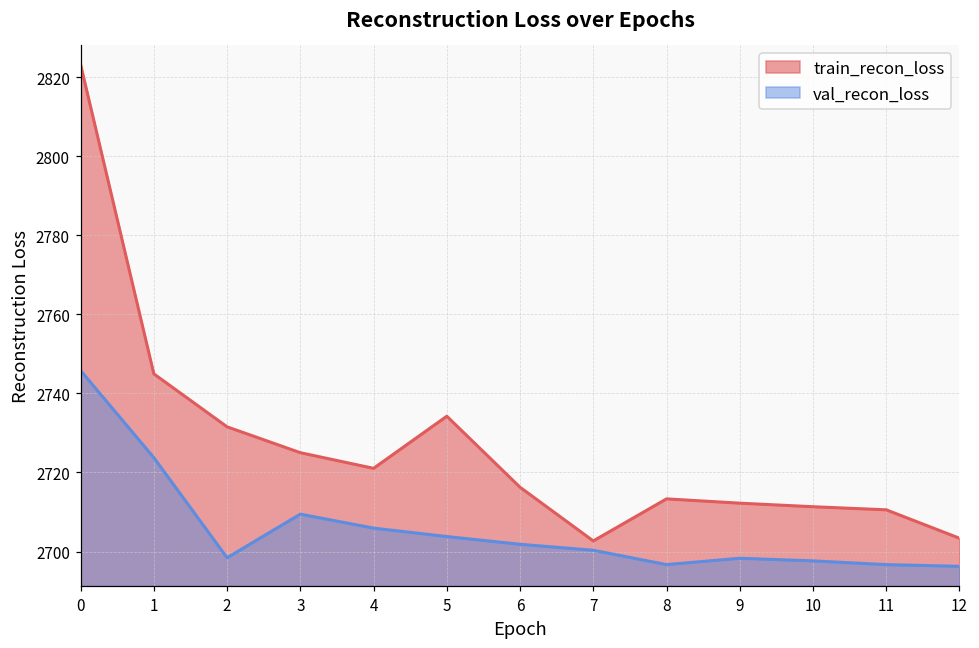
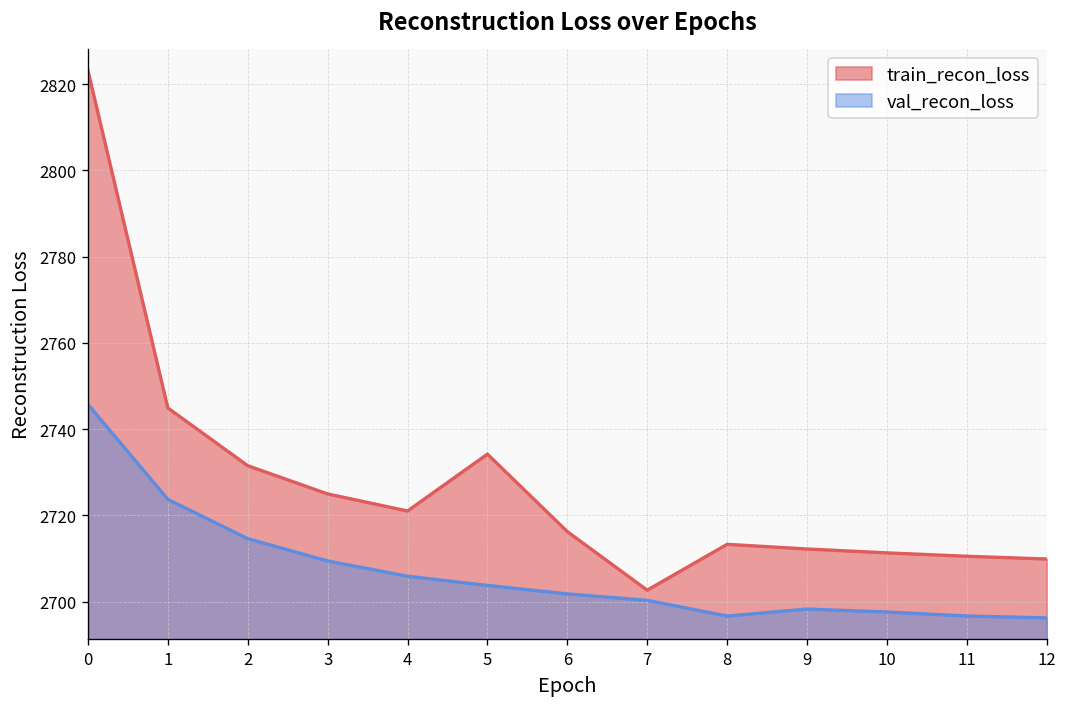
val_recon_loss, 2: 2698 -> 2715
train_recon_loss, 12: 2703 -> 2710
